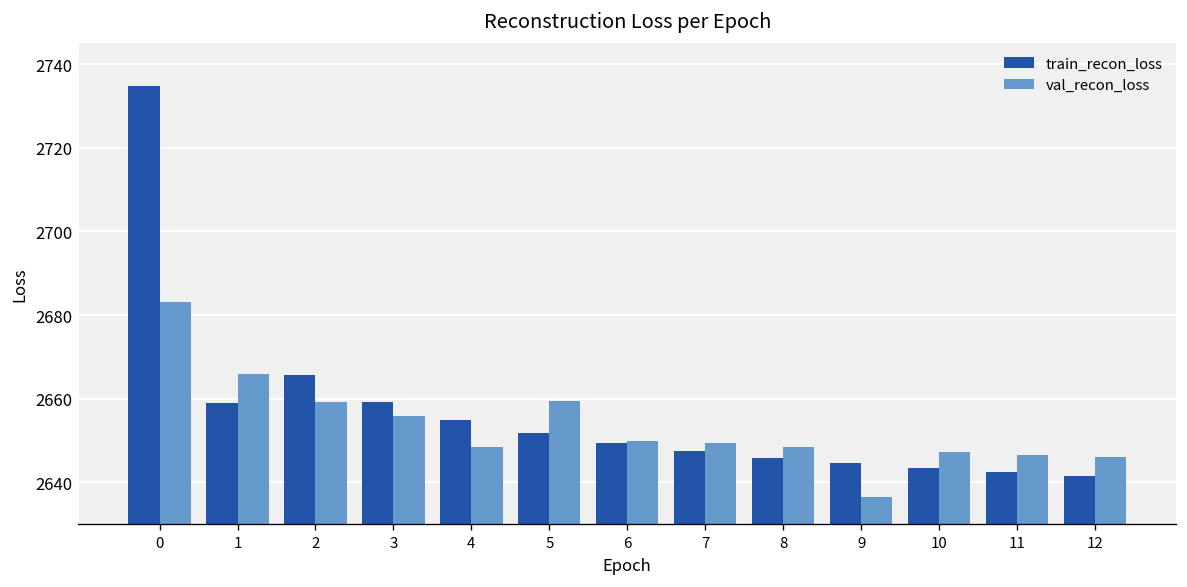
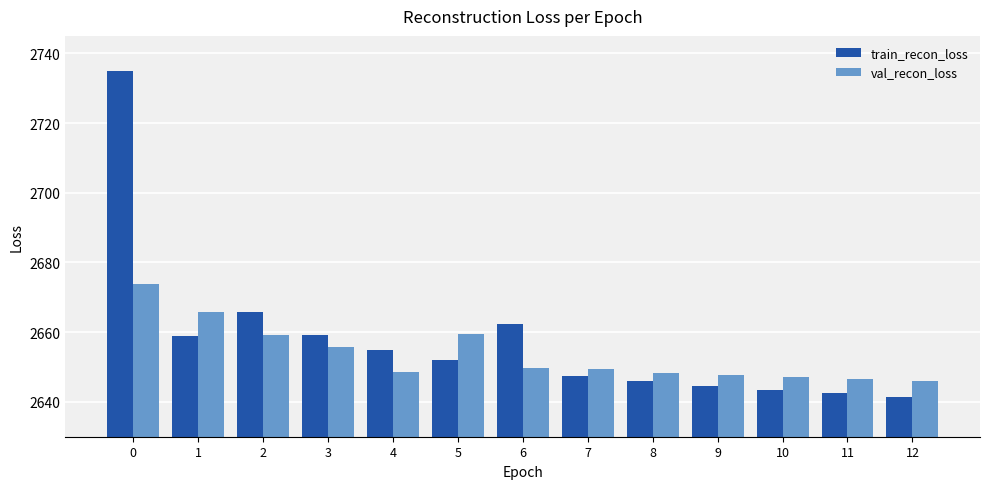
val_recon_loss, 0: 2683 -> 2674
train_recon_loss, 6: 2649 -> 2662
val_recon_loss, 9: 2637 -> 2648
